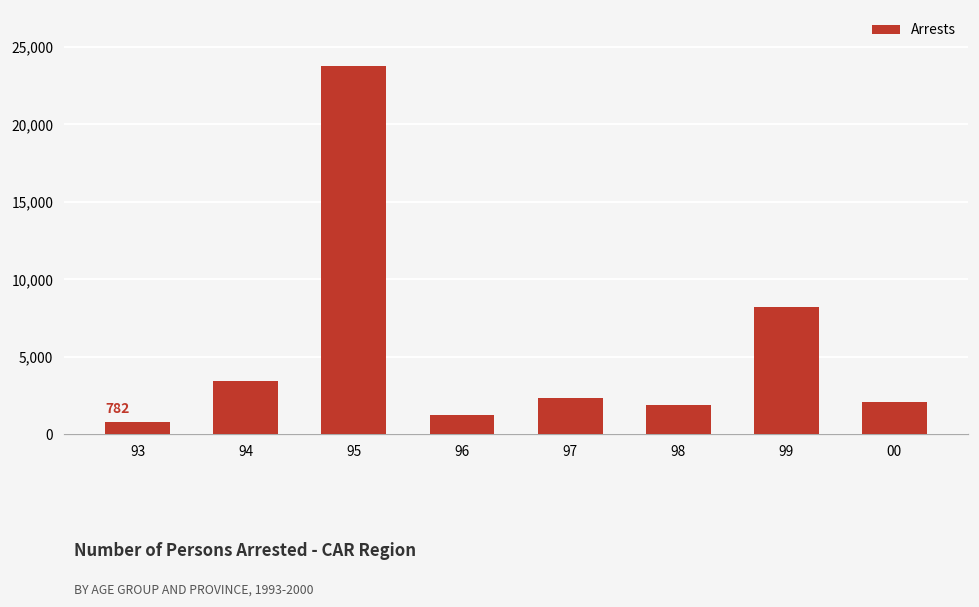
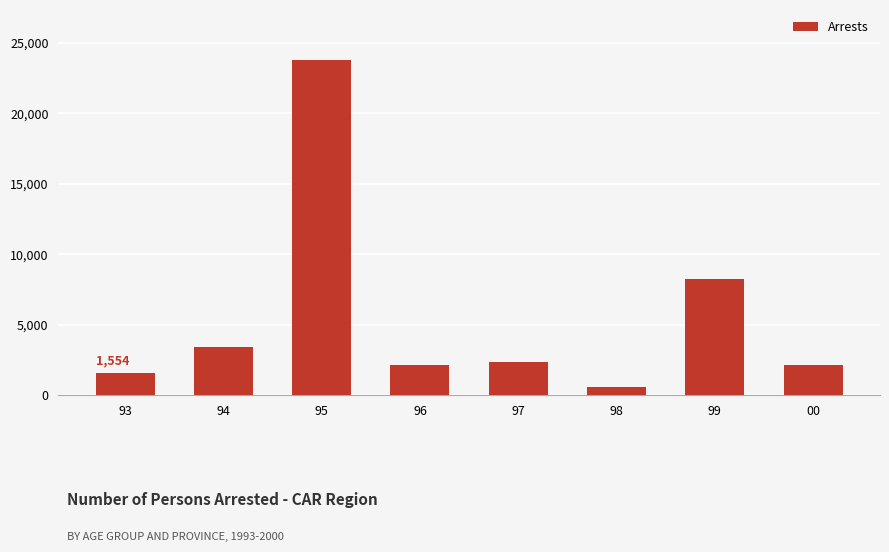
93: 782 -> 1,554
96: 1,300 -> 2,100
98: 1,900 -> 600
